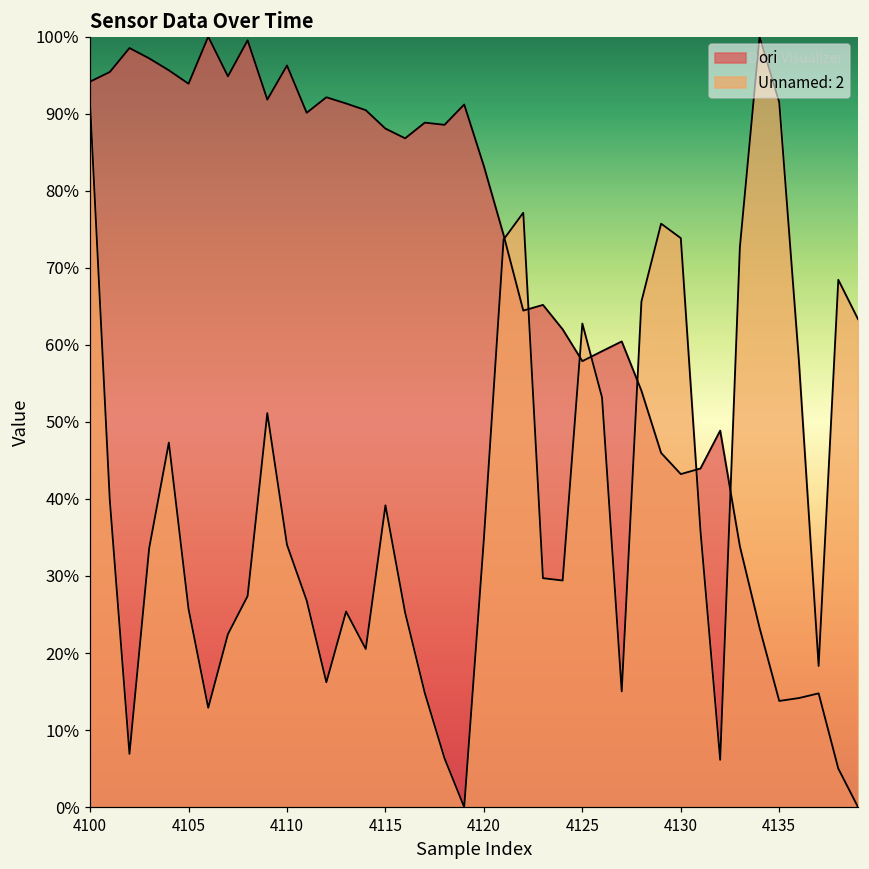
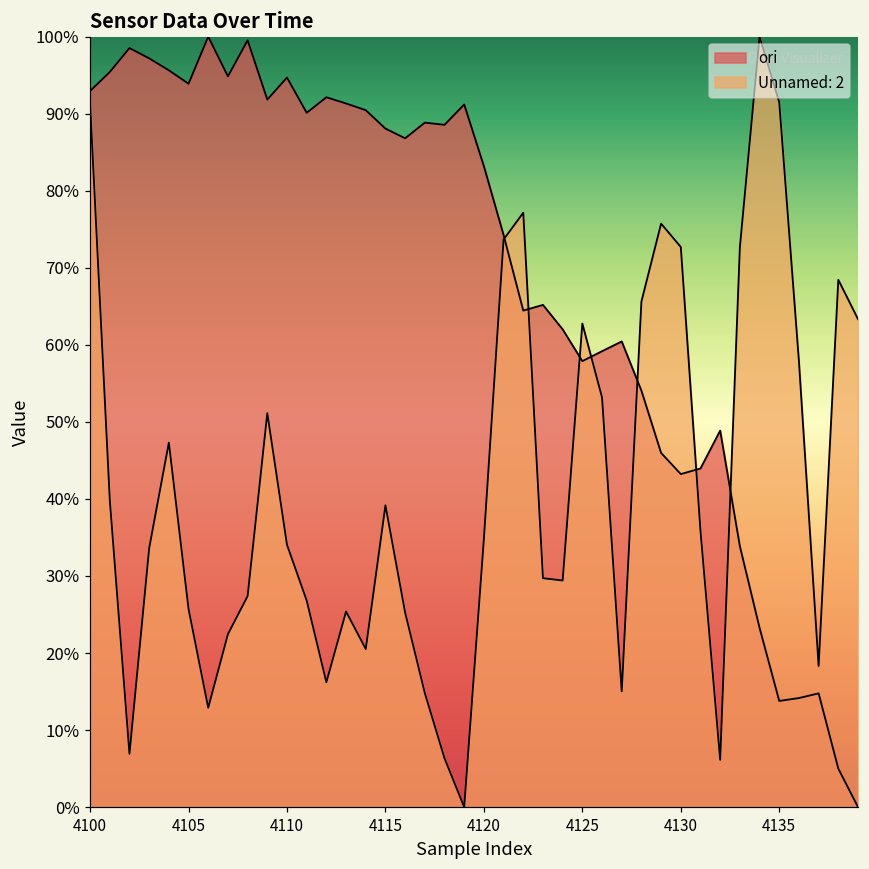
ori, 4100: 94% -> 93%
ori, 4110: 96% -> 95%
Unnamed: 2, 4130: 74% -> 73%
